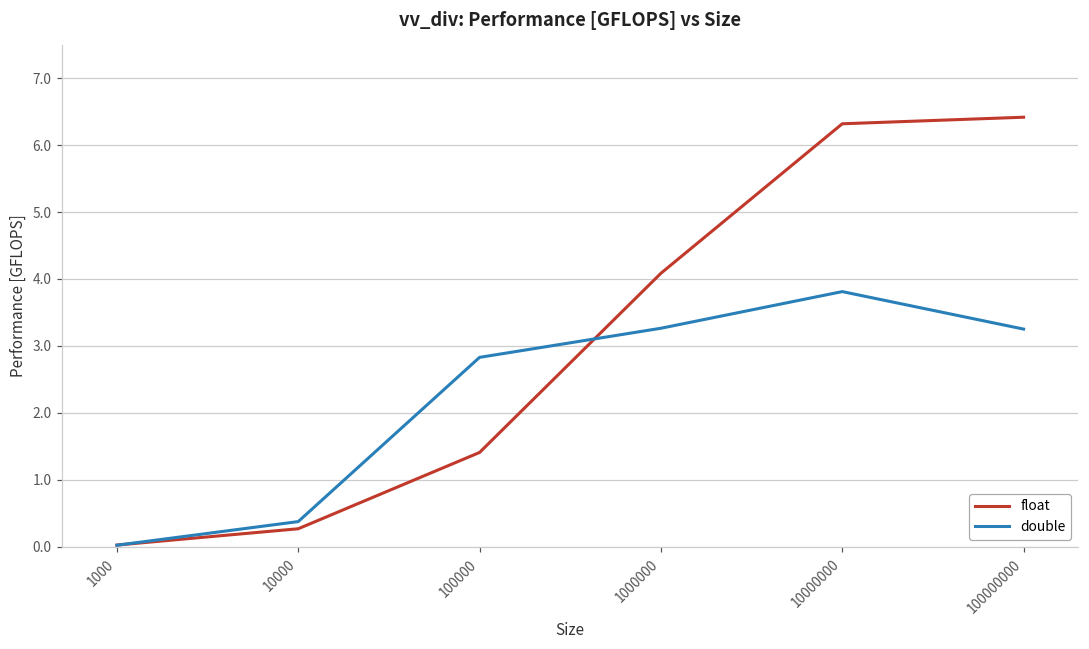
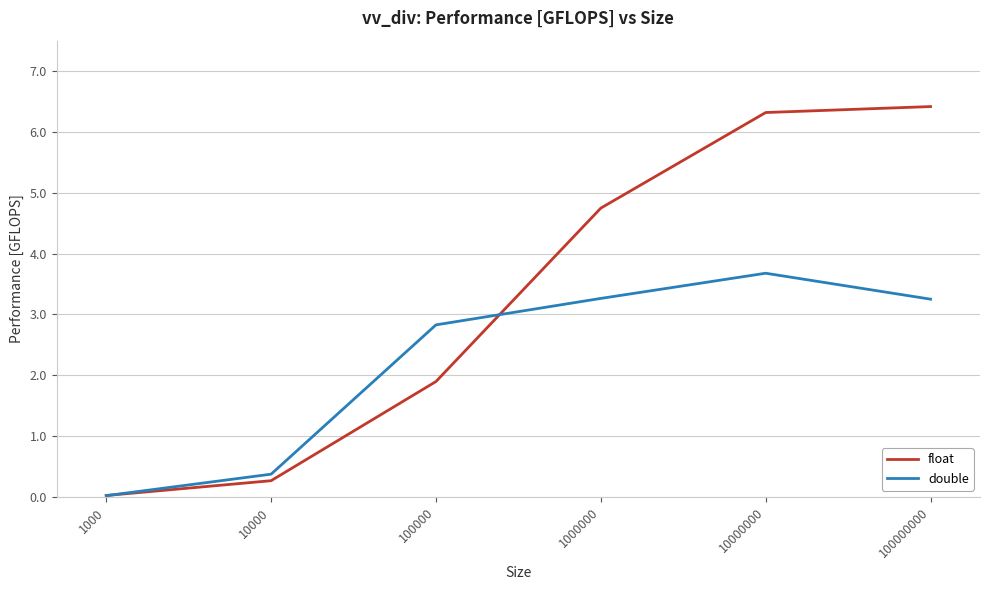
float, 100000: 1.4 -> 1.9
float, 1000000: 4.1 -> 4.7
double, 10000000: 3.8 -> 3.7
